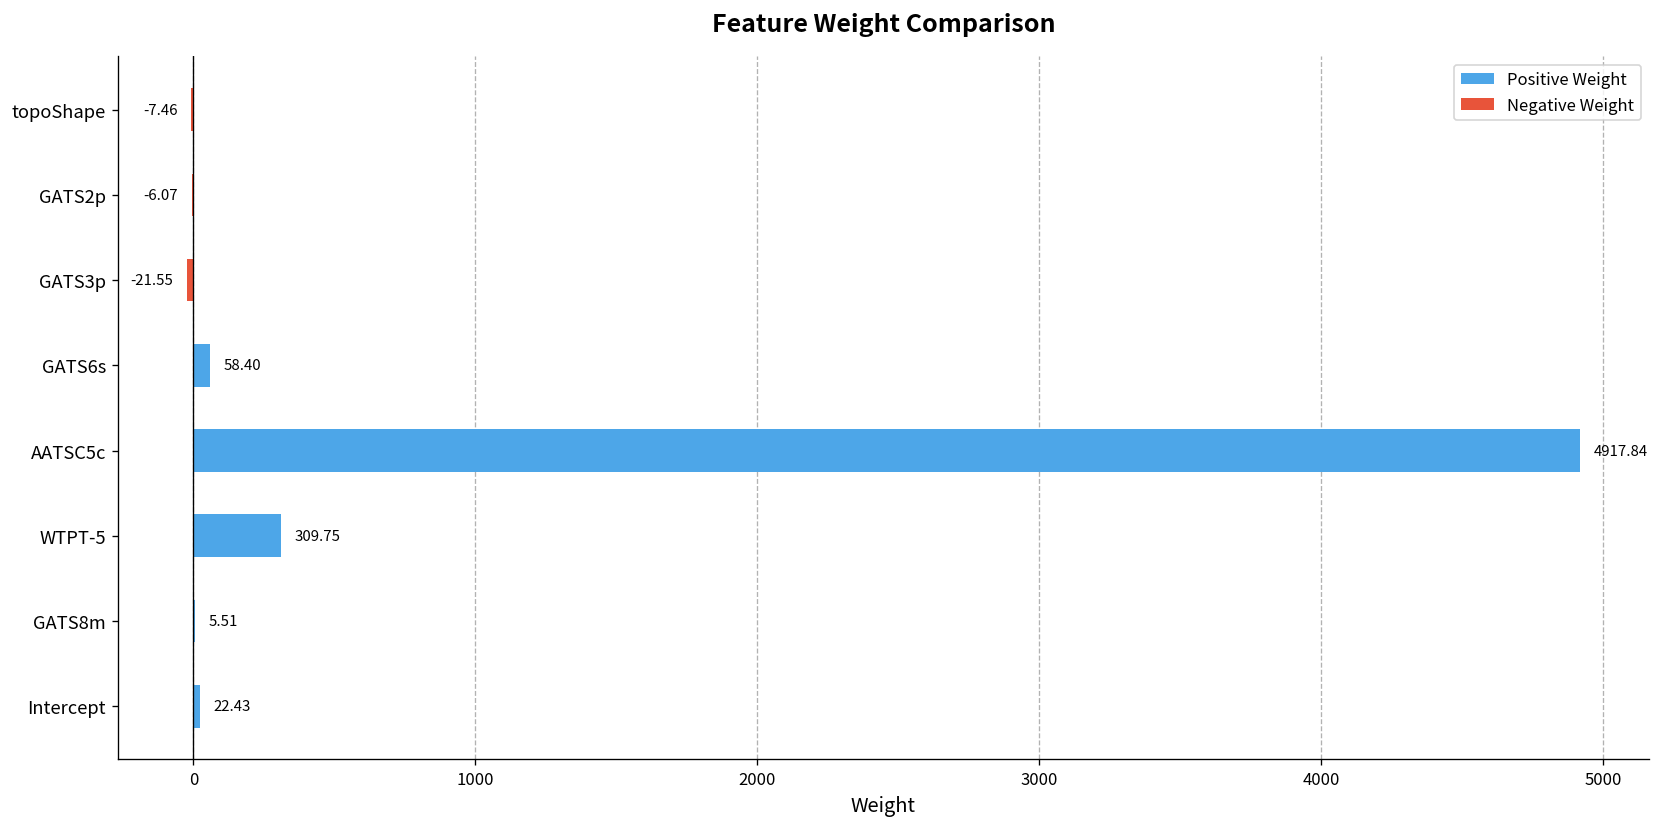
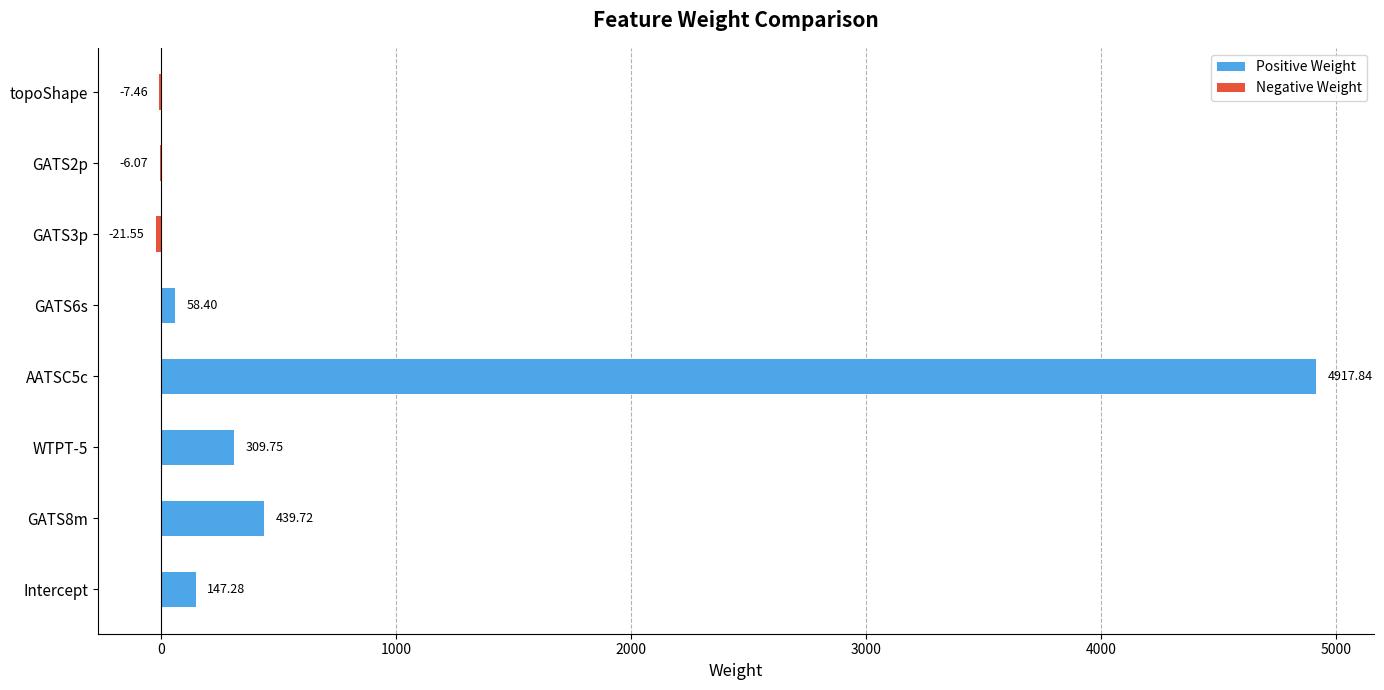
GATS8m: 5.51 -> 439.72
Intercept: 22.43 -> 147.28
